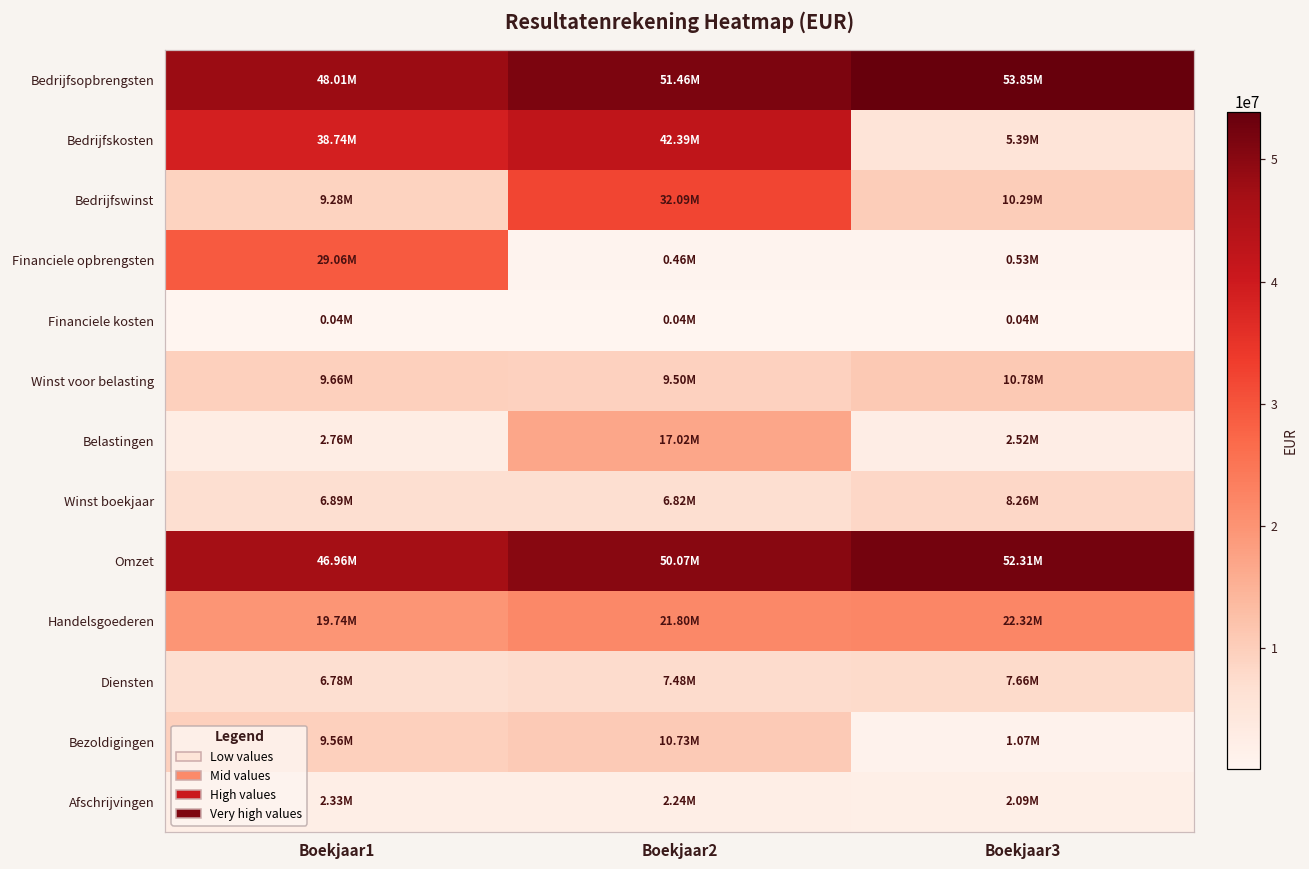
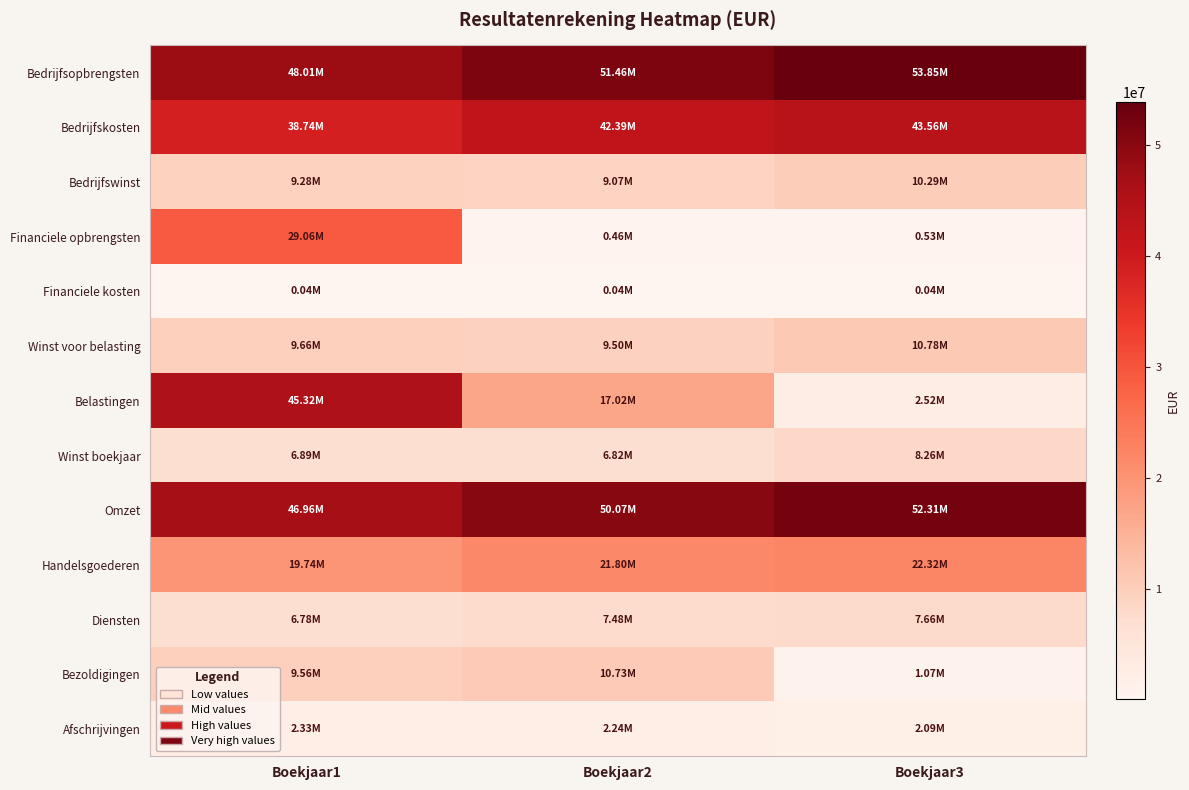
Bedrijfskosten, Boekjaar3: 5.39M -> 43.56M
Bedrijfswinst, Boekjaar2: 32.09M -> 9.07M
Belastingen, Boekjaar1: 2.76M -> 45.32M
